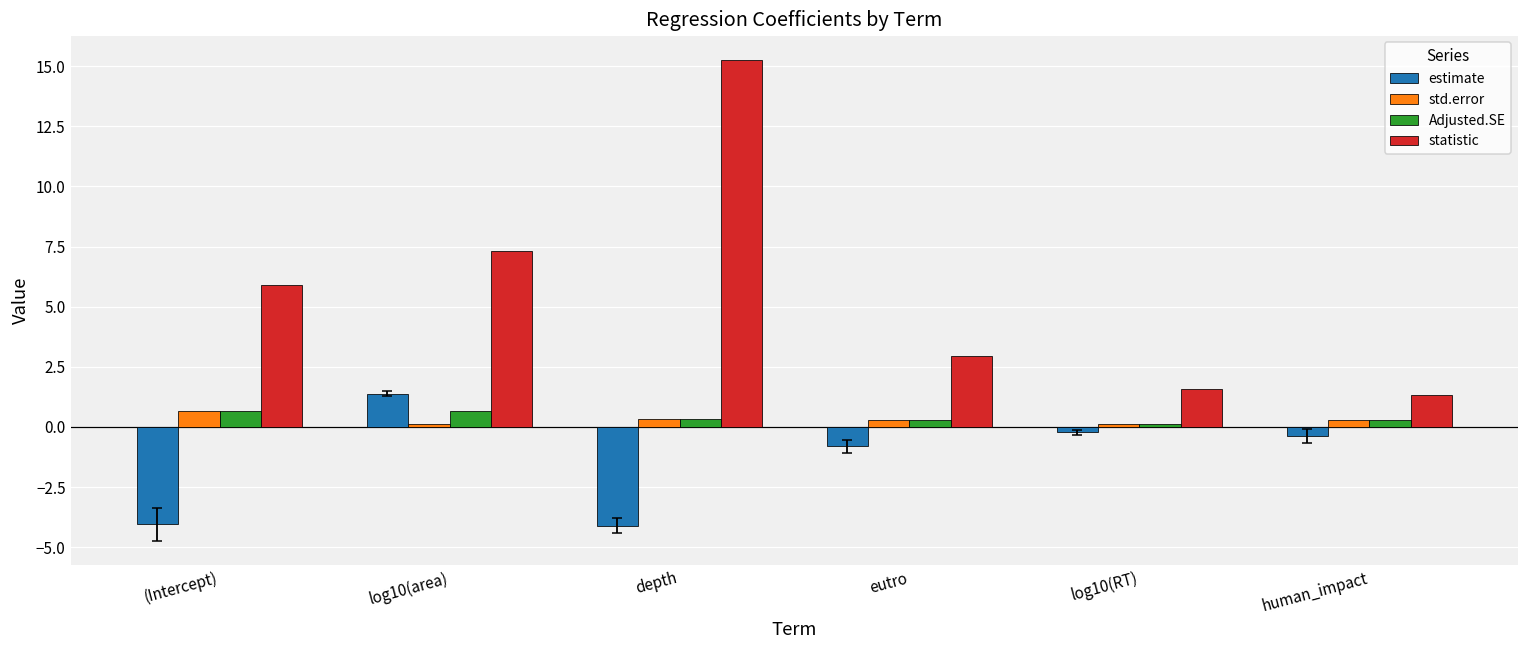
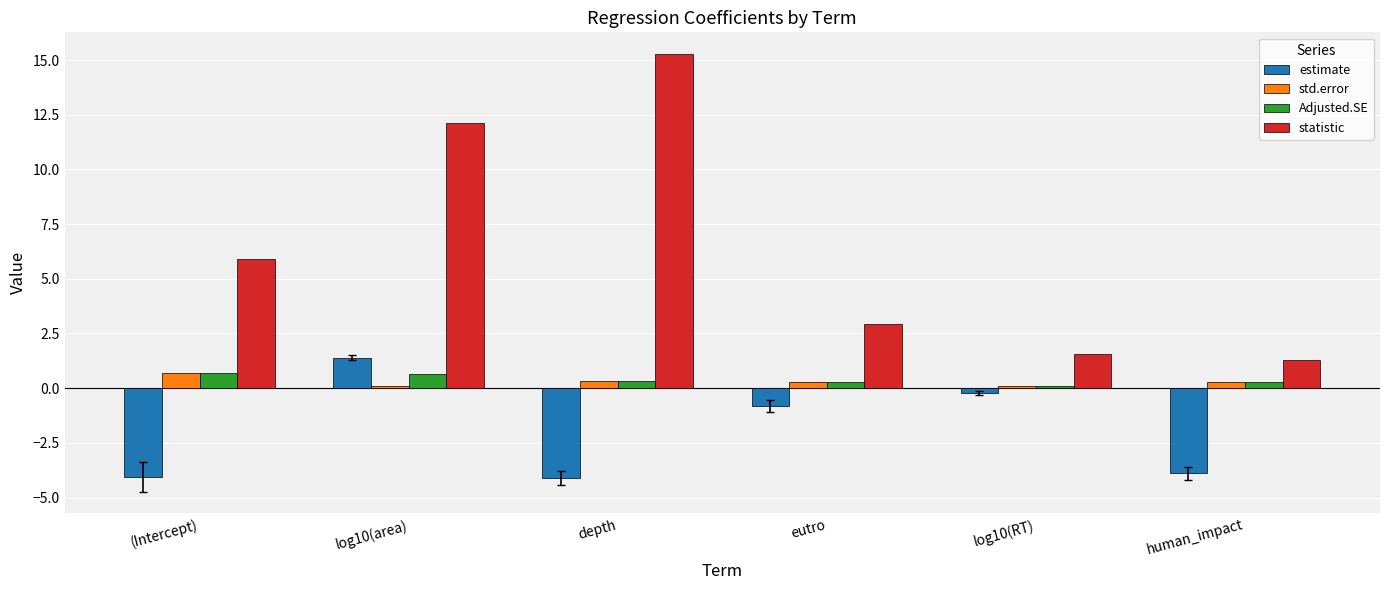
statistic, log10(area): 7.3 -> 12.1
estimate, human_impact: -0.4 -> -3.9
